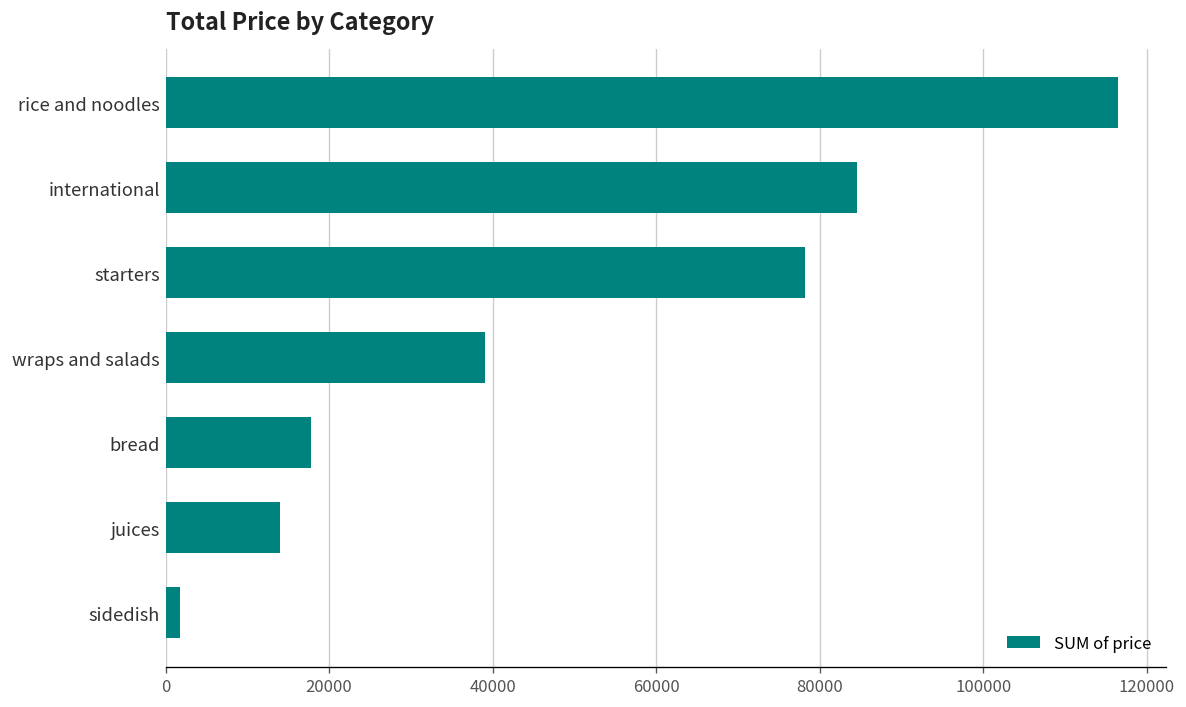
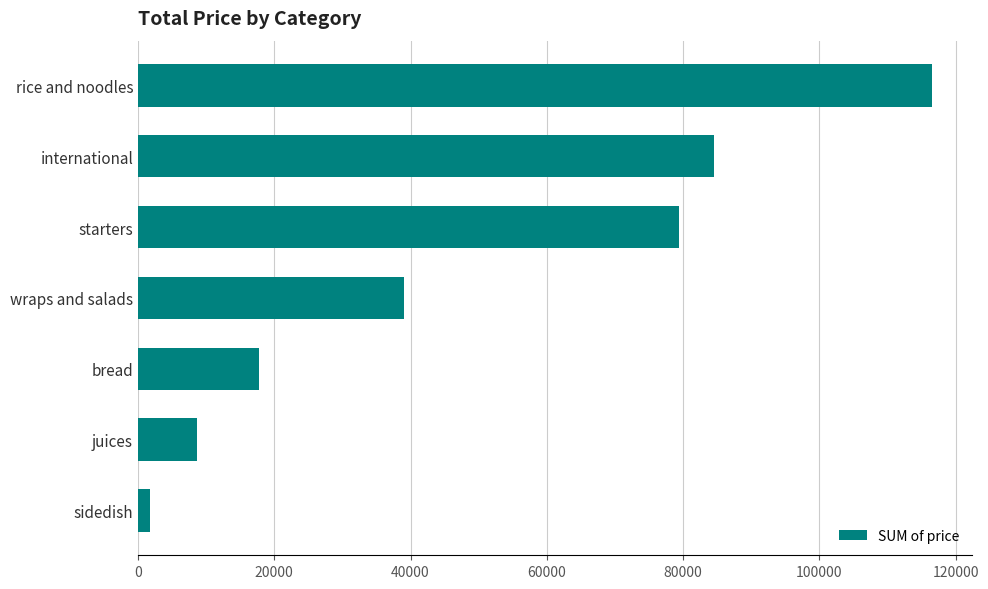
starters: 78000 -> 79000
juices: 14000 -> 9000
